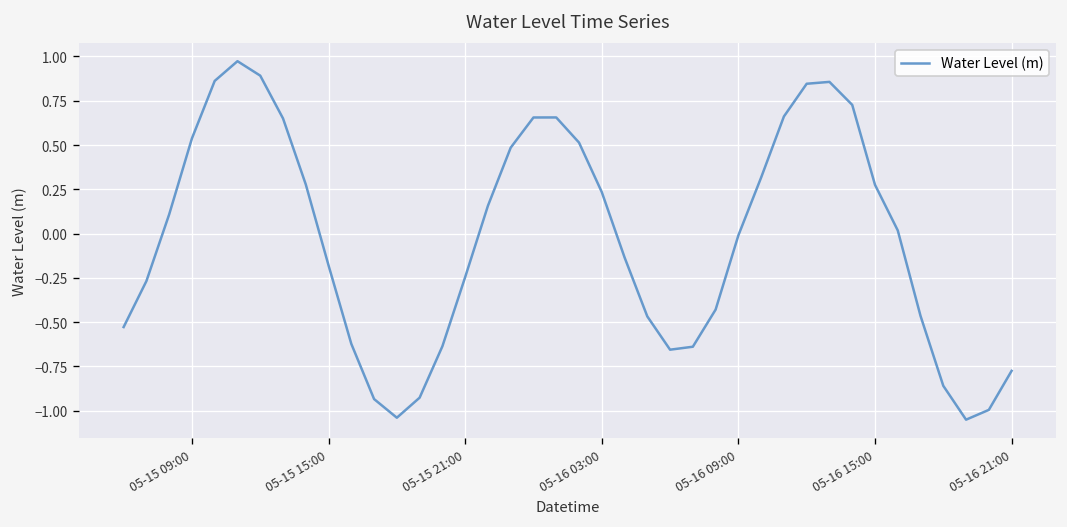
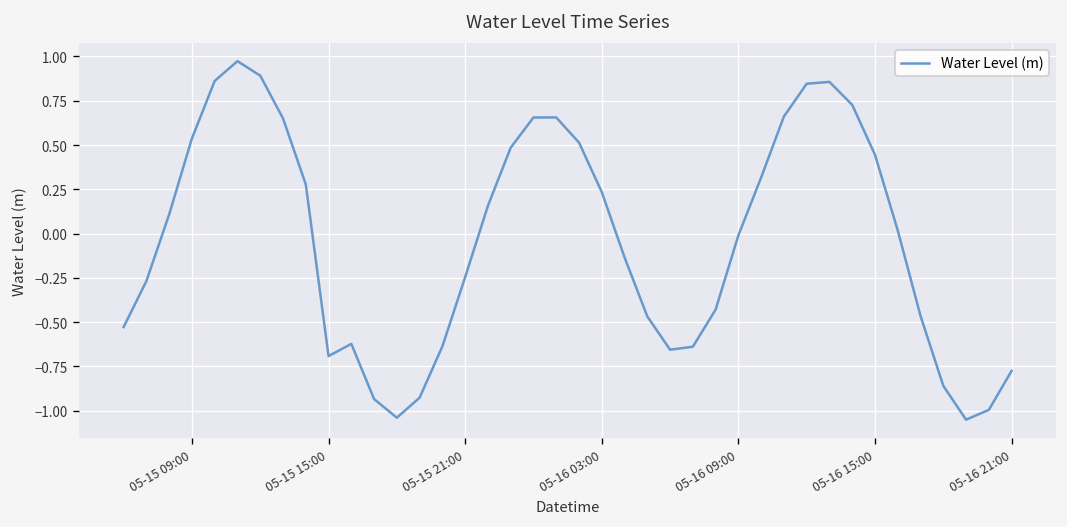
05-15 15:00: -0.18 -> -0.69
05-16 15:00: 0.28 -> 0.44
